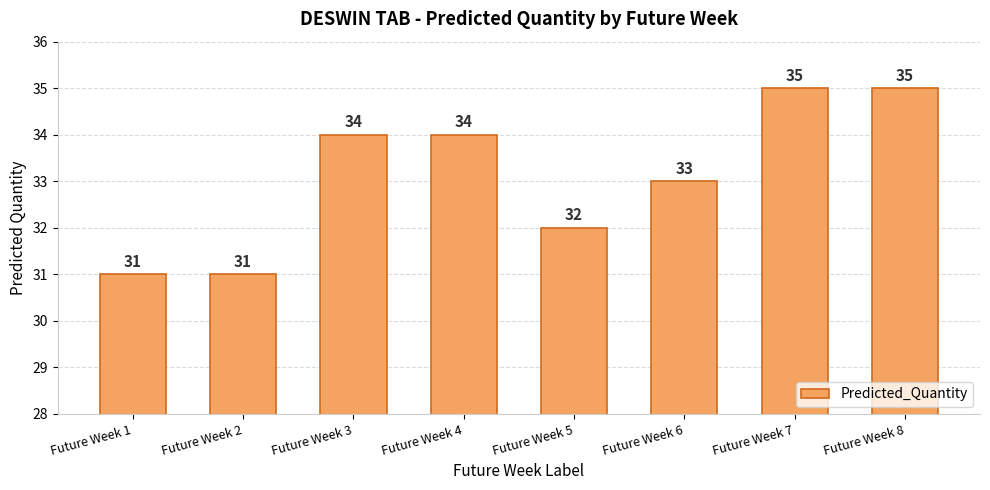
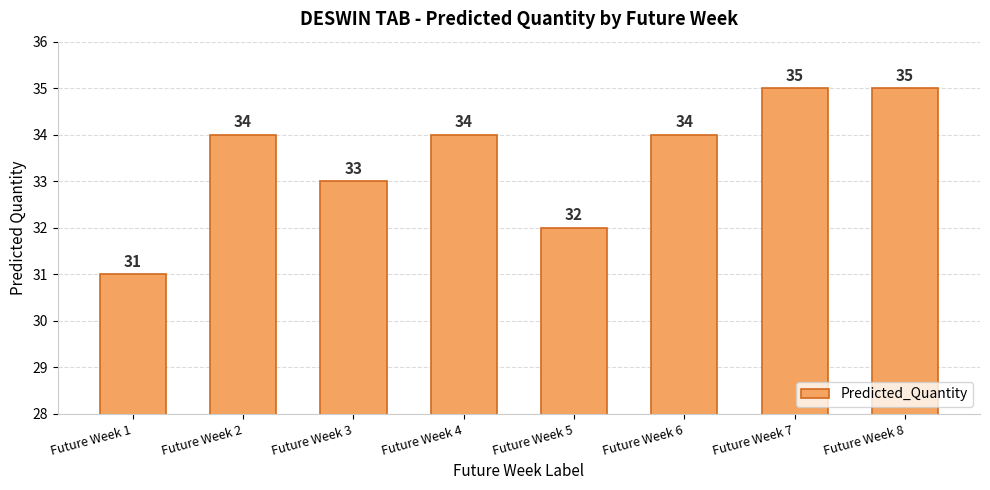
Future Week 2: 31 -> 34
Future Week 3: 34 -> 33
Future Week 6: 33 -> 34
